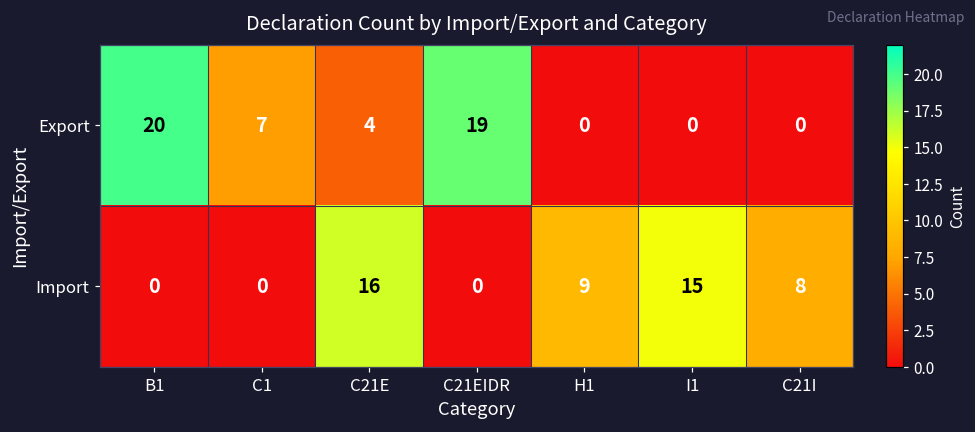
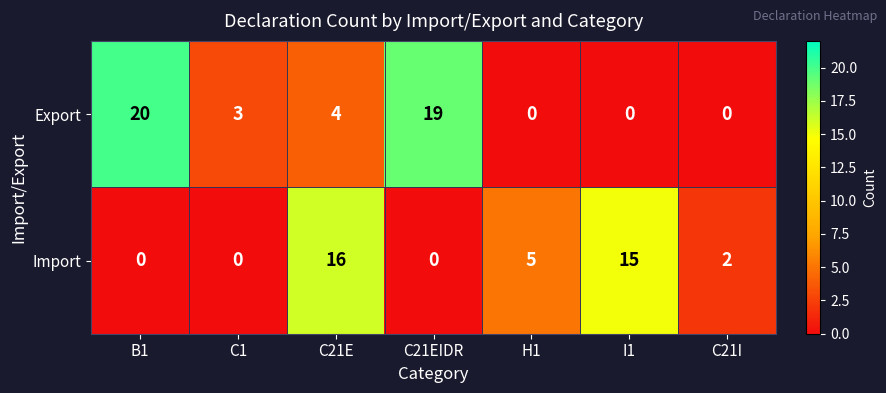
Export, C1: 7 -> 3
Import, H1: 9 -> 5
Import, C21I: 8 -> 2
